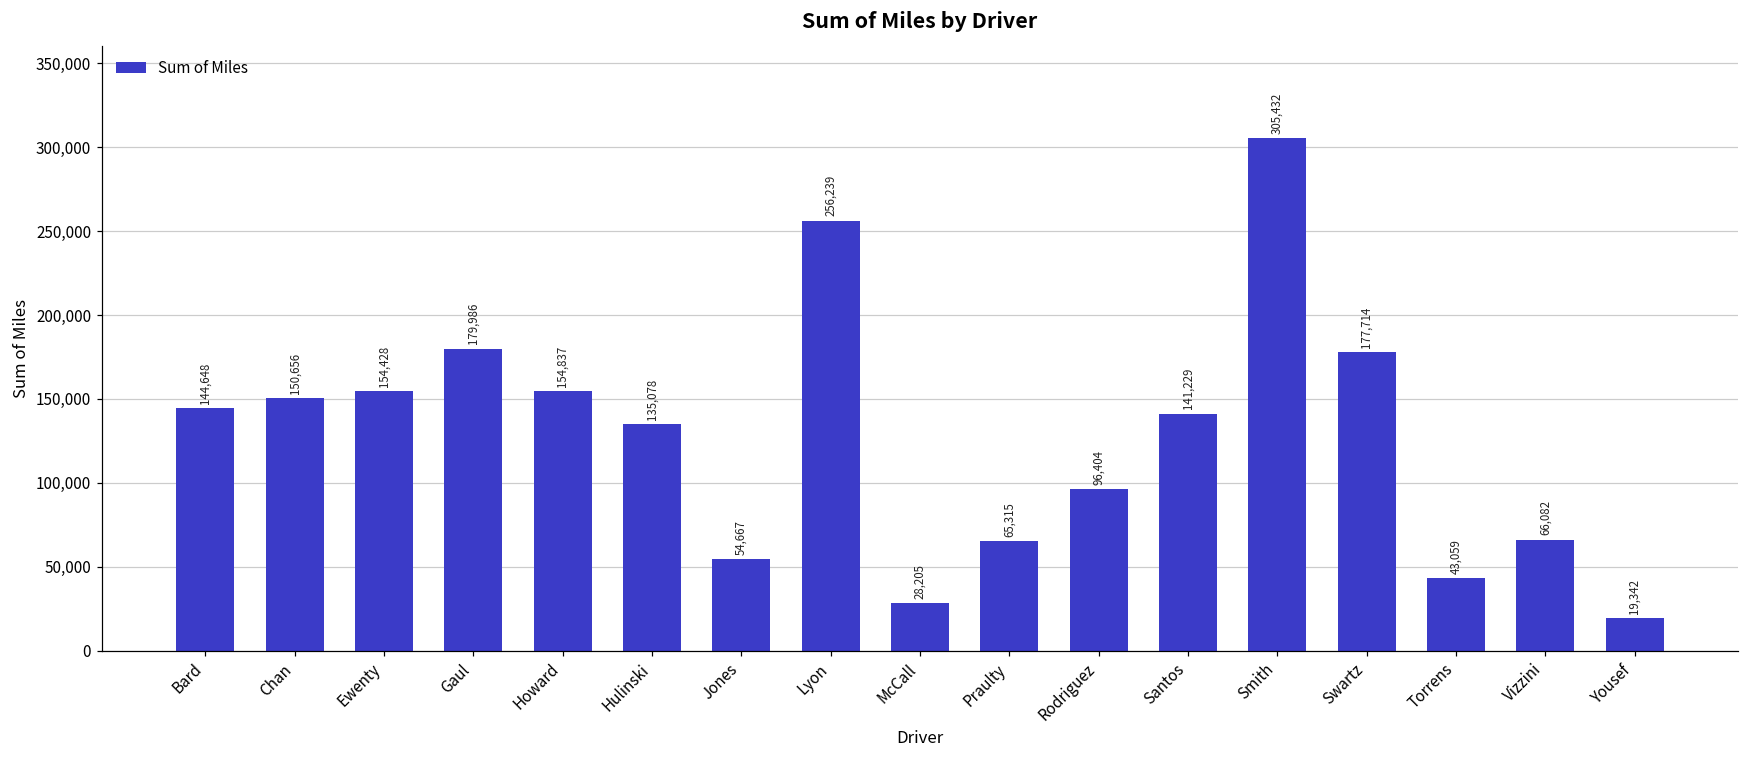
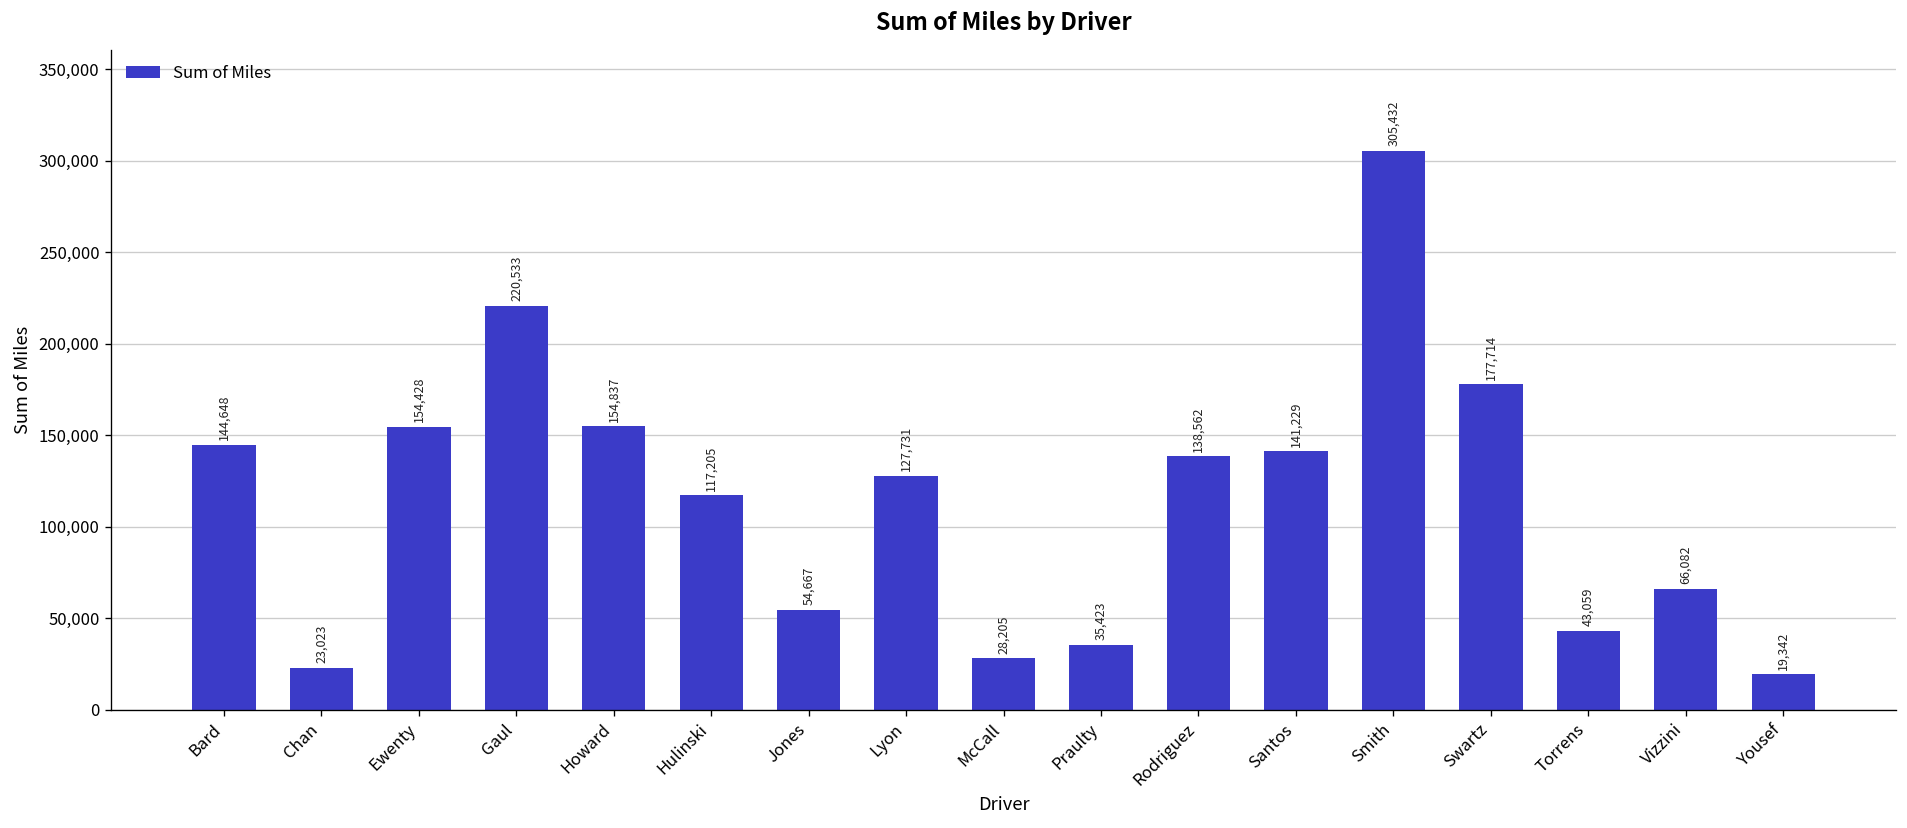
Chan: 150,656 -> 23,023
Gaul: 179,986 -> 220,533
Hulinski: 135,078 -> 117,205
Lyon: 256,239 -> 127,731
Praulty: 65,315 -> 35,423
Rodriguez: 96,404 -> 138,562
